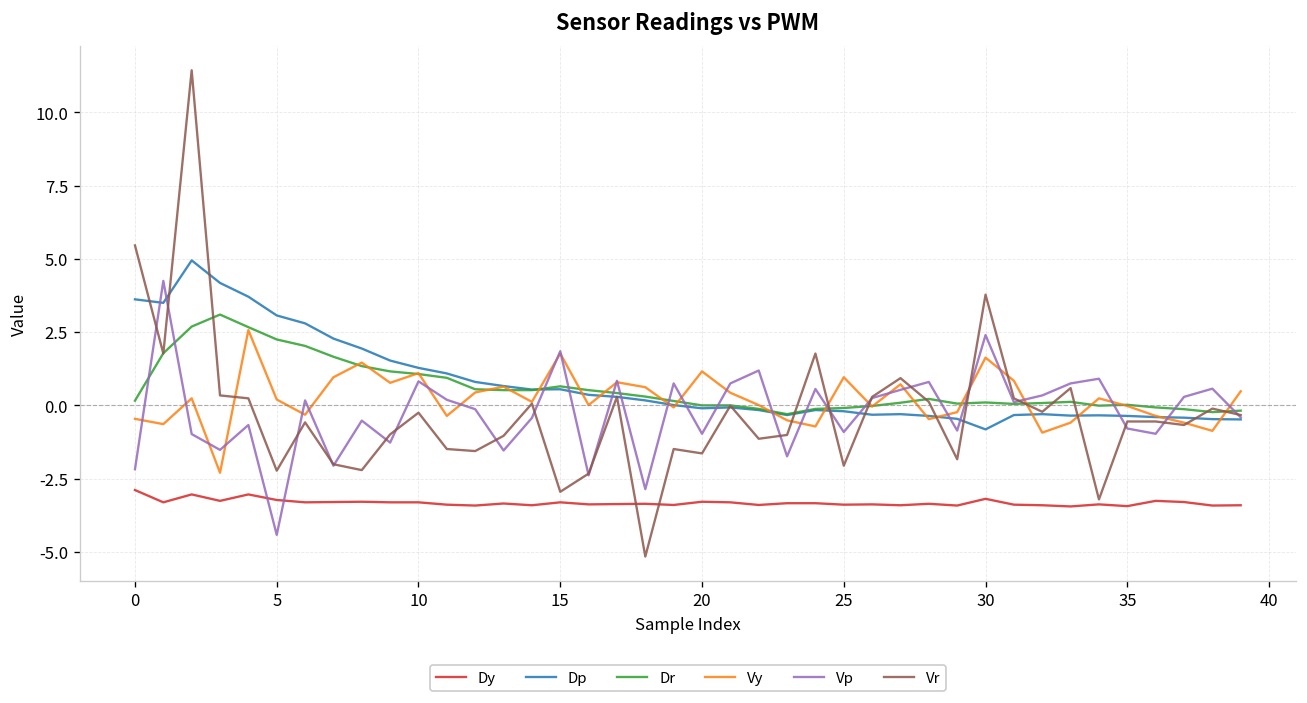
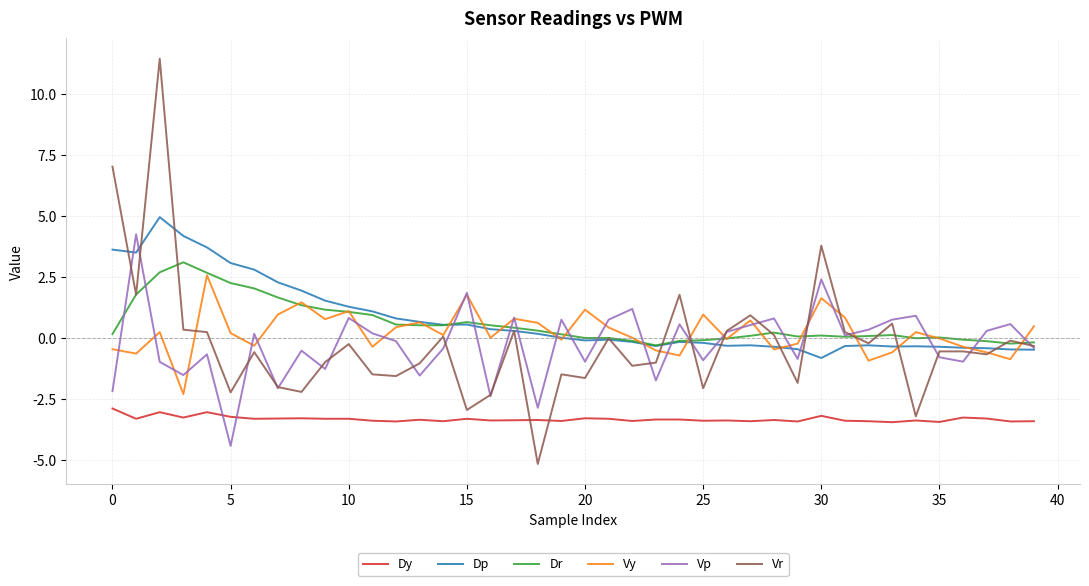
Vr, 0: 5.5 -> 7.0
